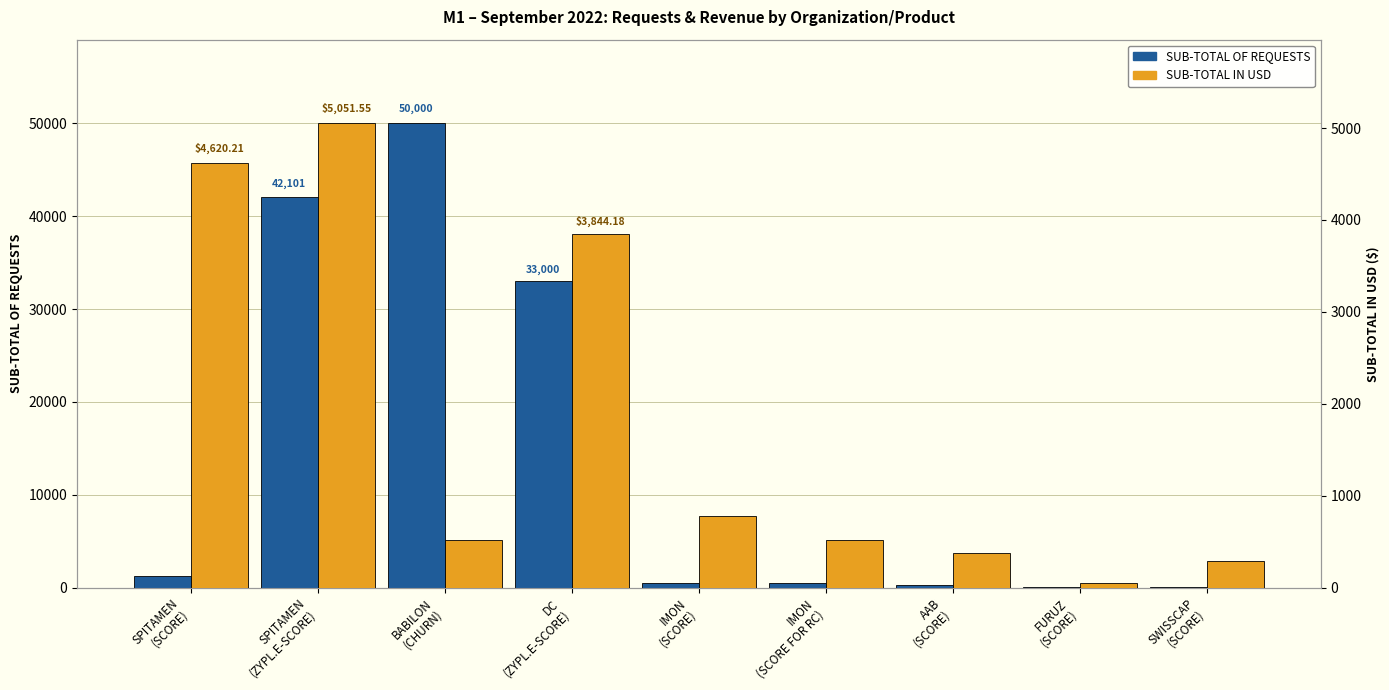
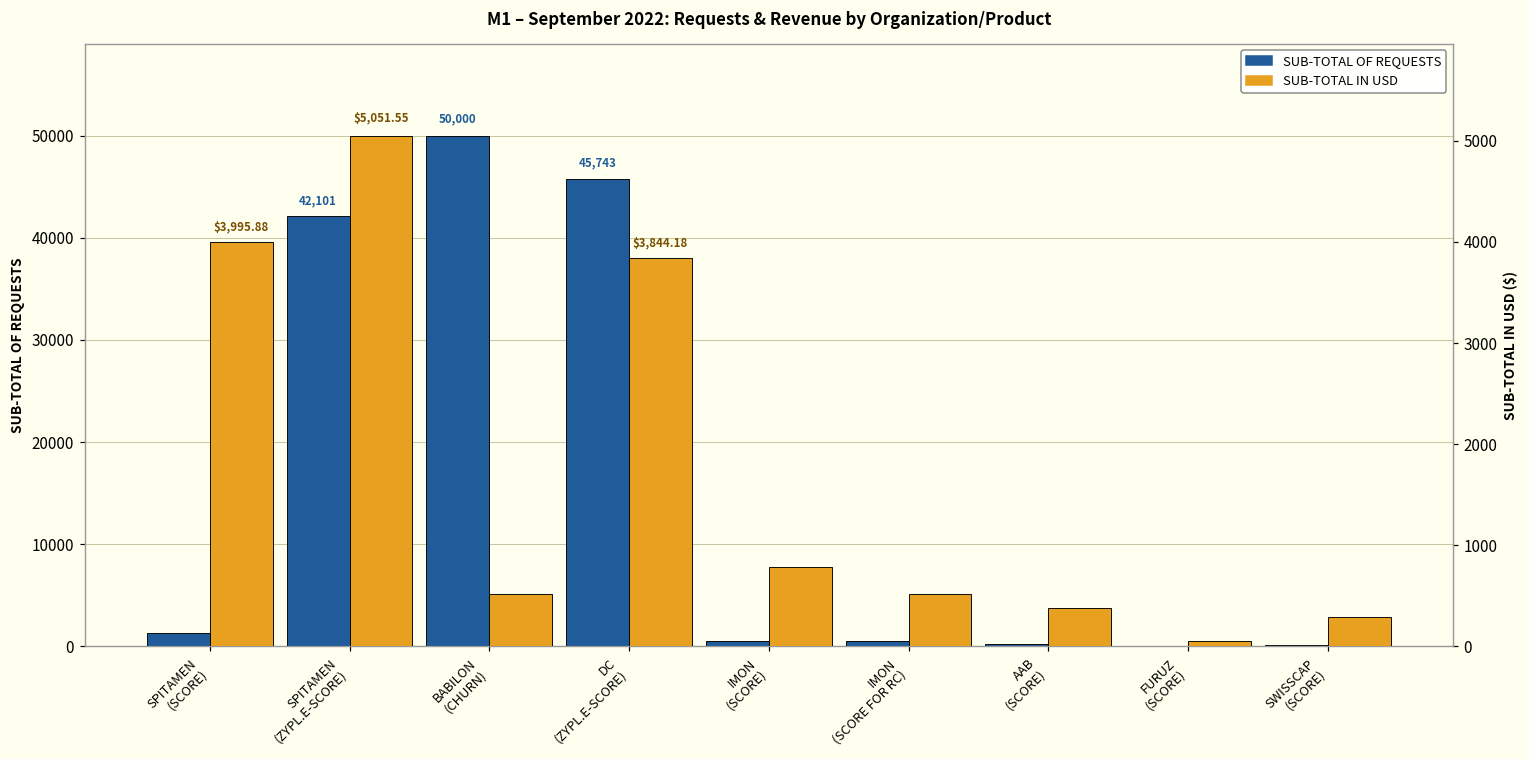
SUB-TOTAL OF REQUESTS, DC (ZYPL.E-SCORE): 33,000 -> 45,743
SUB-TOTAL IN USD, SPITAMEN (SCORE): $4,620.21 -> $3,995.88
